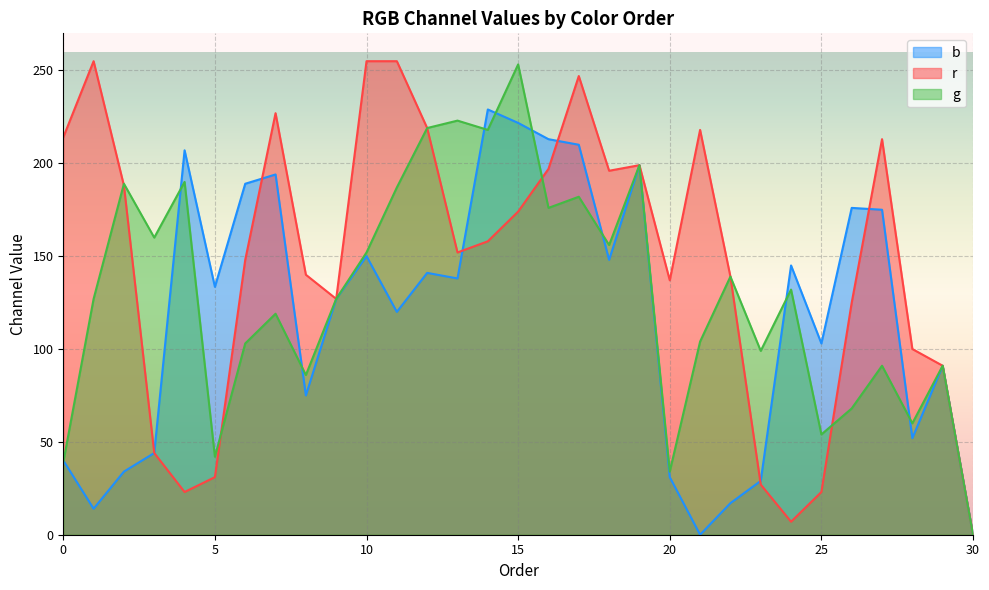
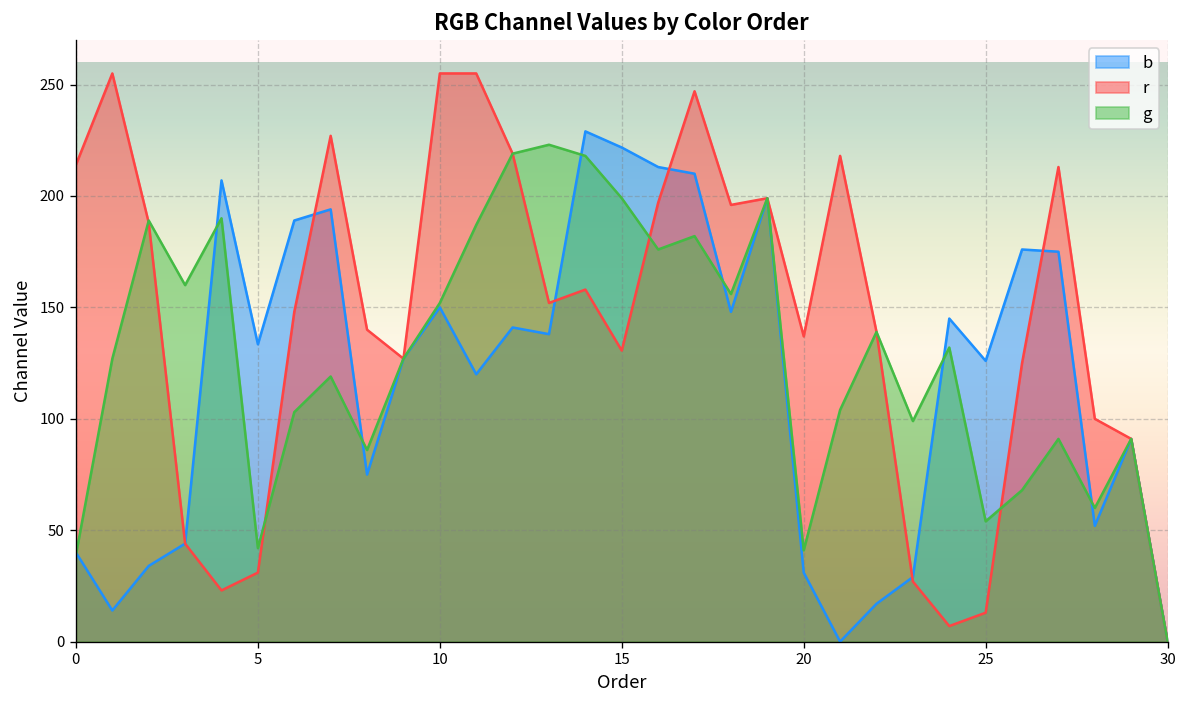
r, 15: 174 -> 131
g, 15: 253 -> 199
g, 20: 34 -> 41
b, 25: 103 -> 126
r, 25: 23 -> 13
